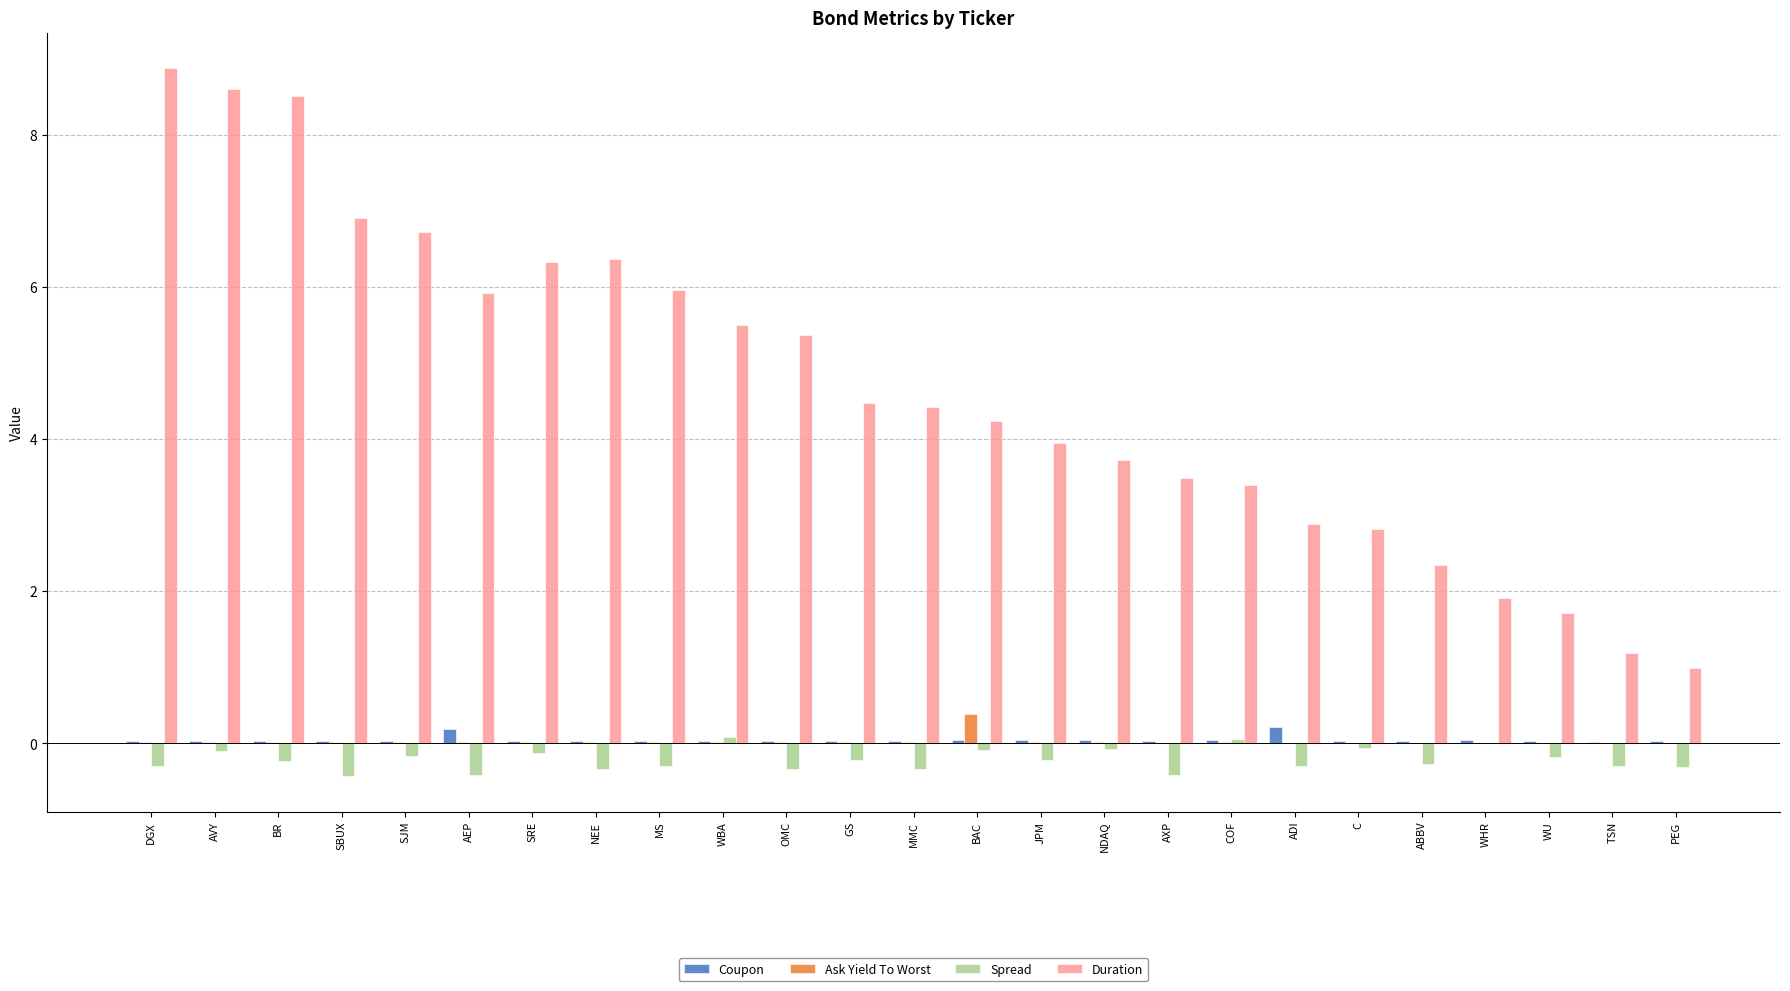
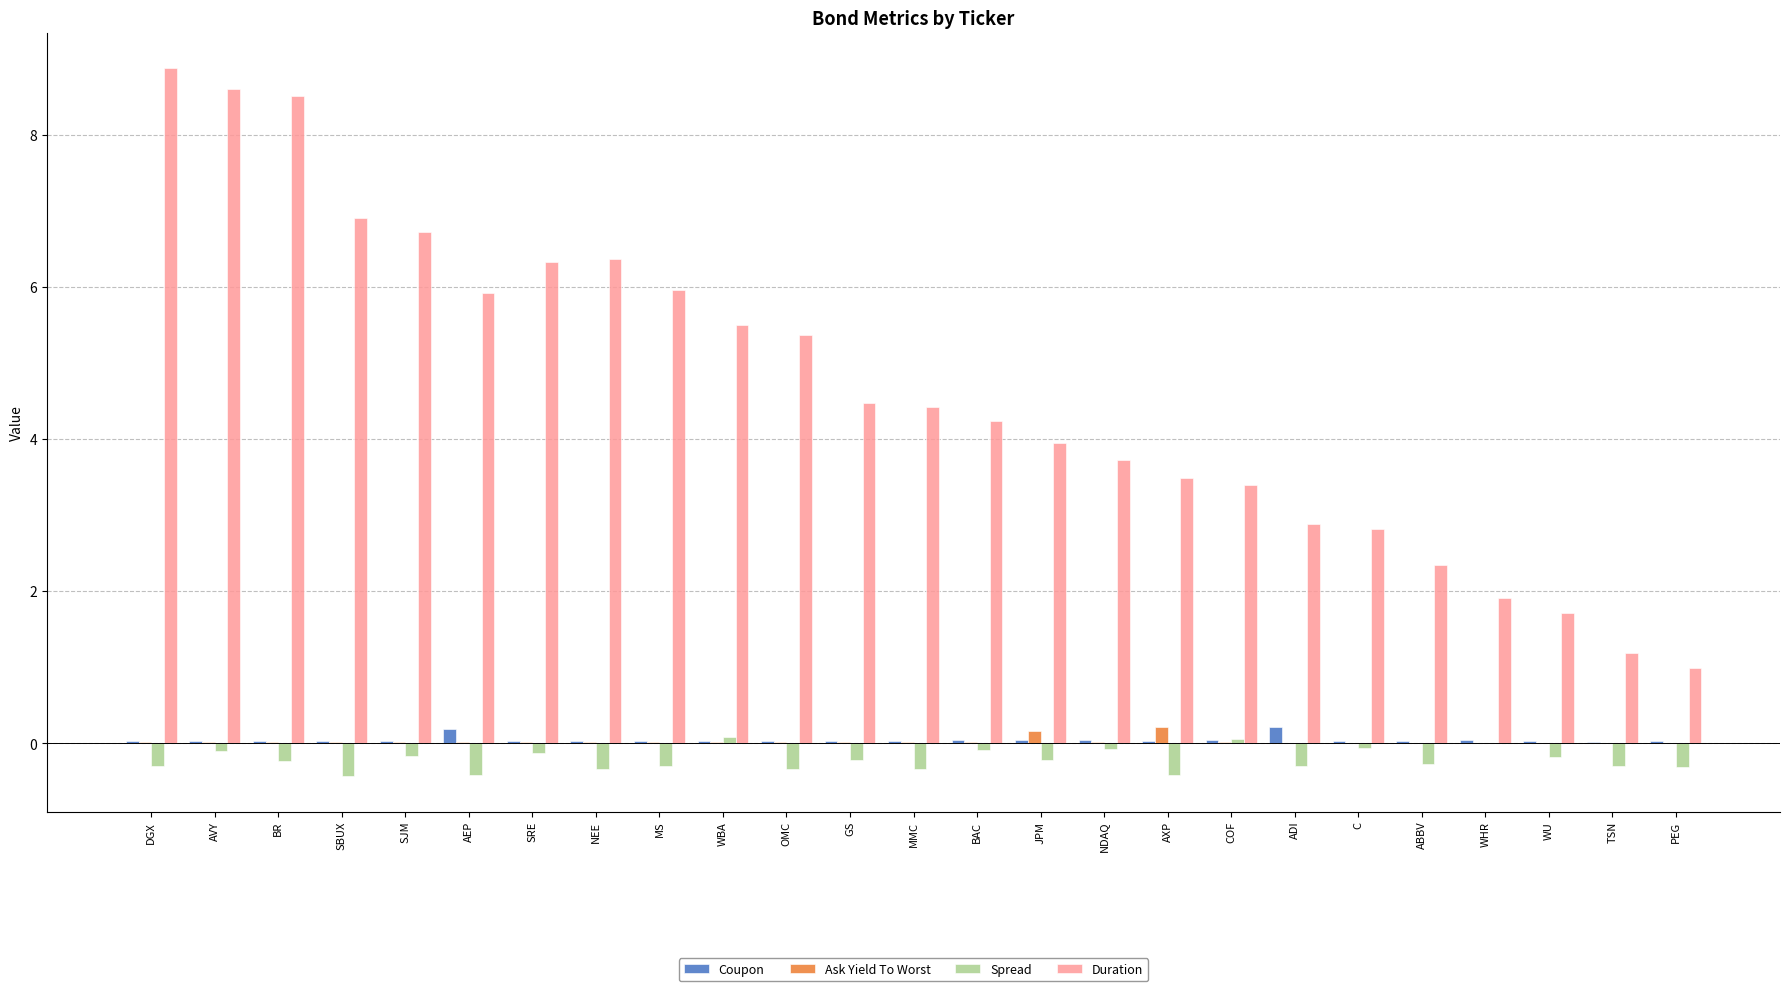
Ask Yield To Worst, BAC: 0.4 -> 0.0
Ask Yield To Worst, JPM: 0.0 -> 0.2
Ask Yield To Worst, AXP: 0.0 -> 0.2
